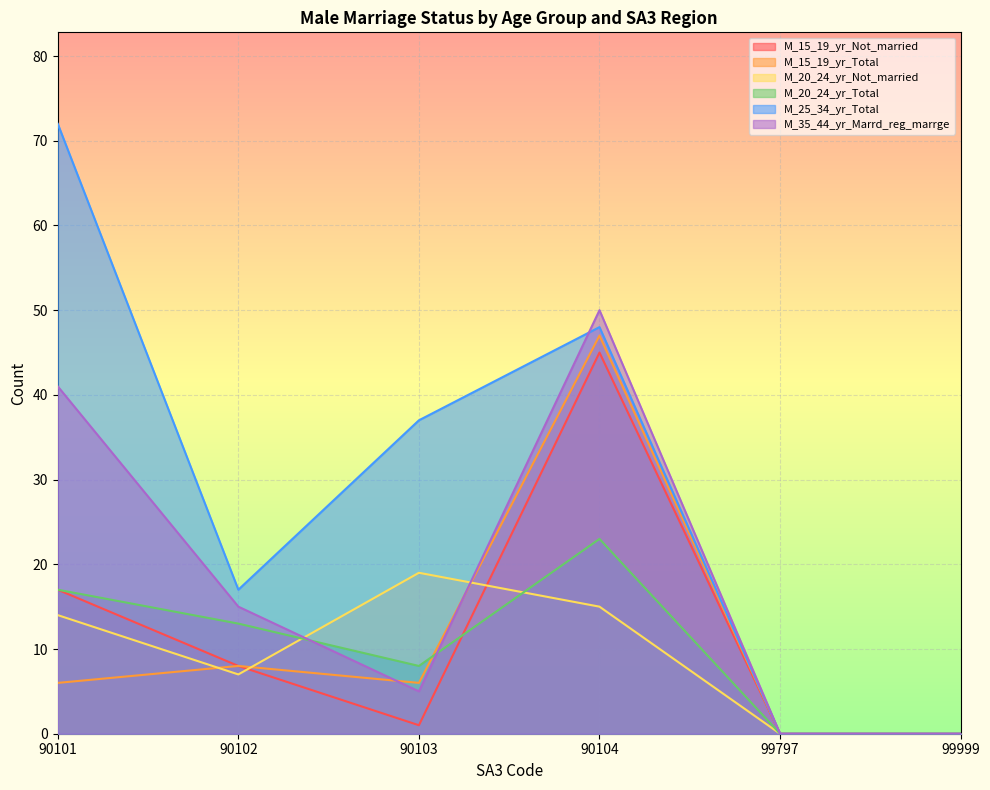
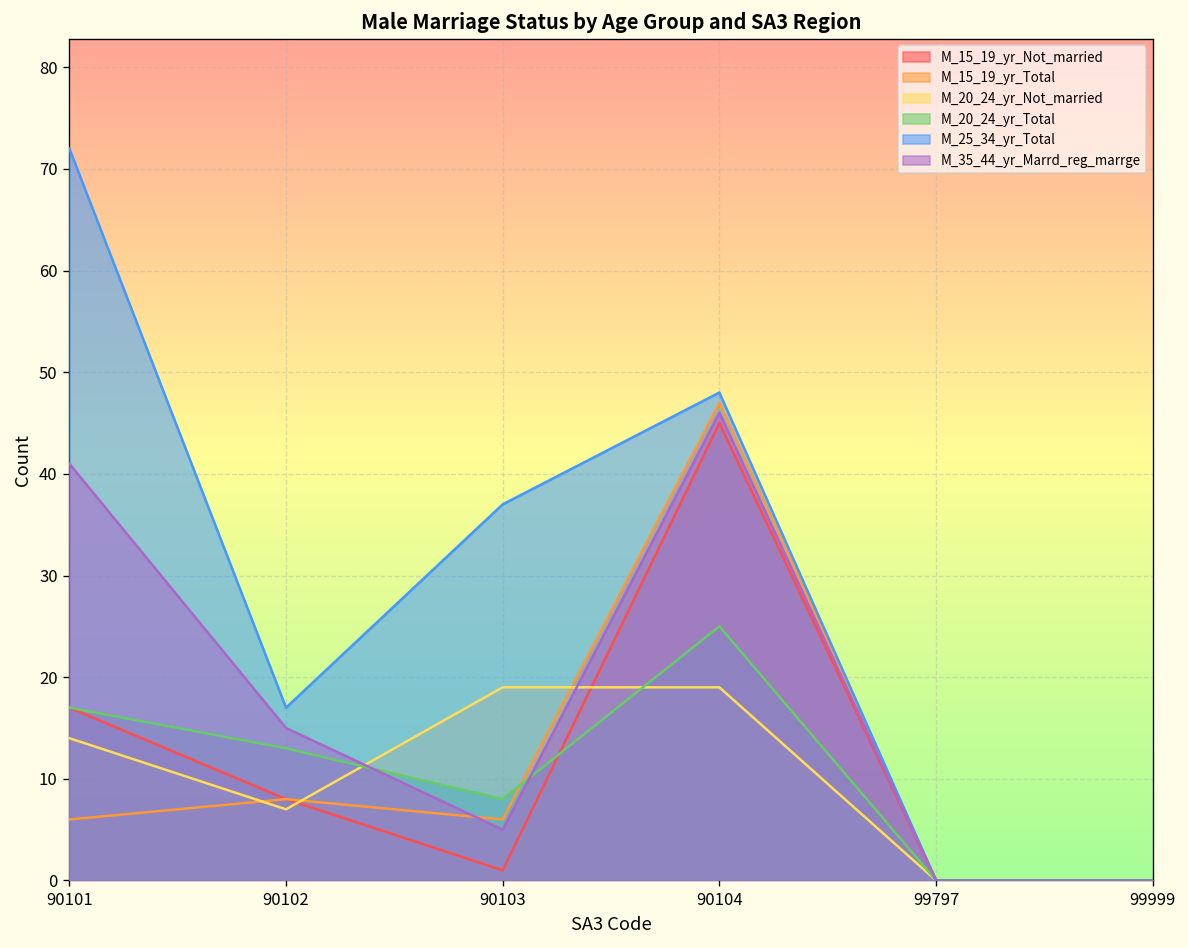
M_20_24_yr_Not_married, 90104: 15 -> 19
M_20_24_yr_Total, 90104: 23 -> 25
M_35_44_yr_Marrd_reg_marrge, 90104: 50 -> 46
